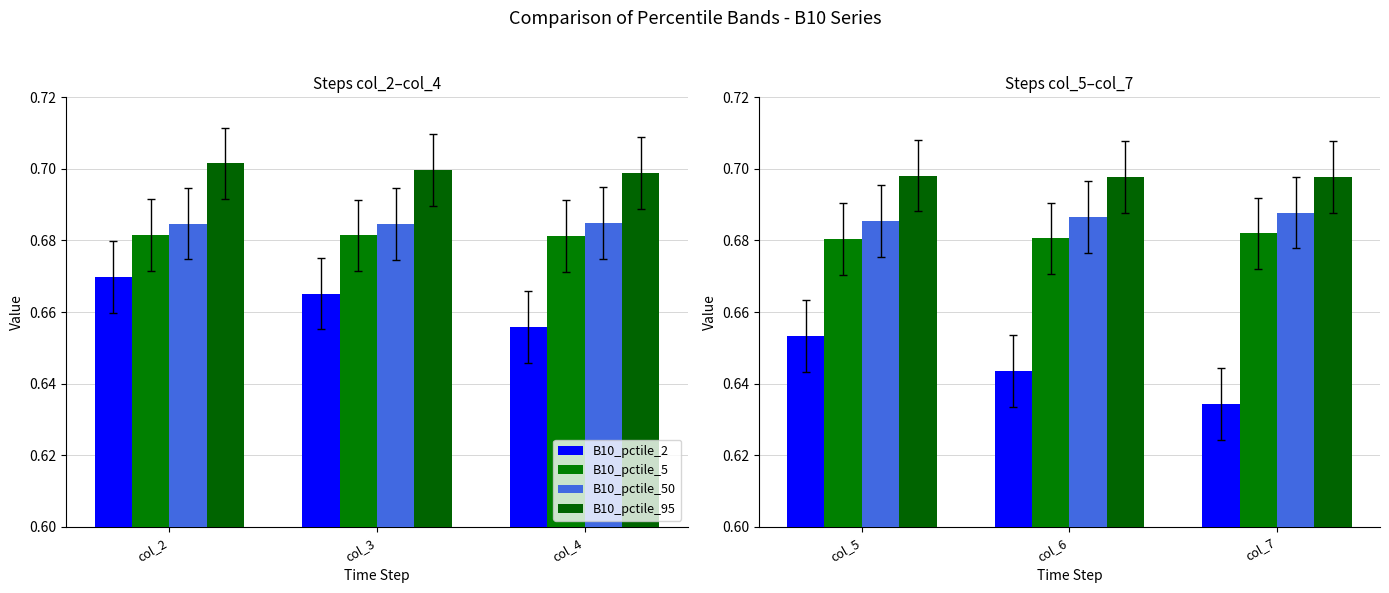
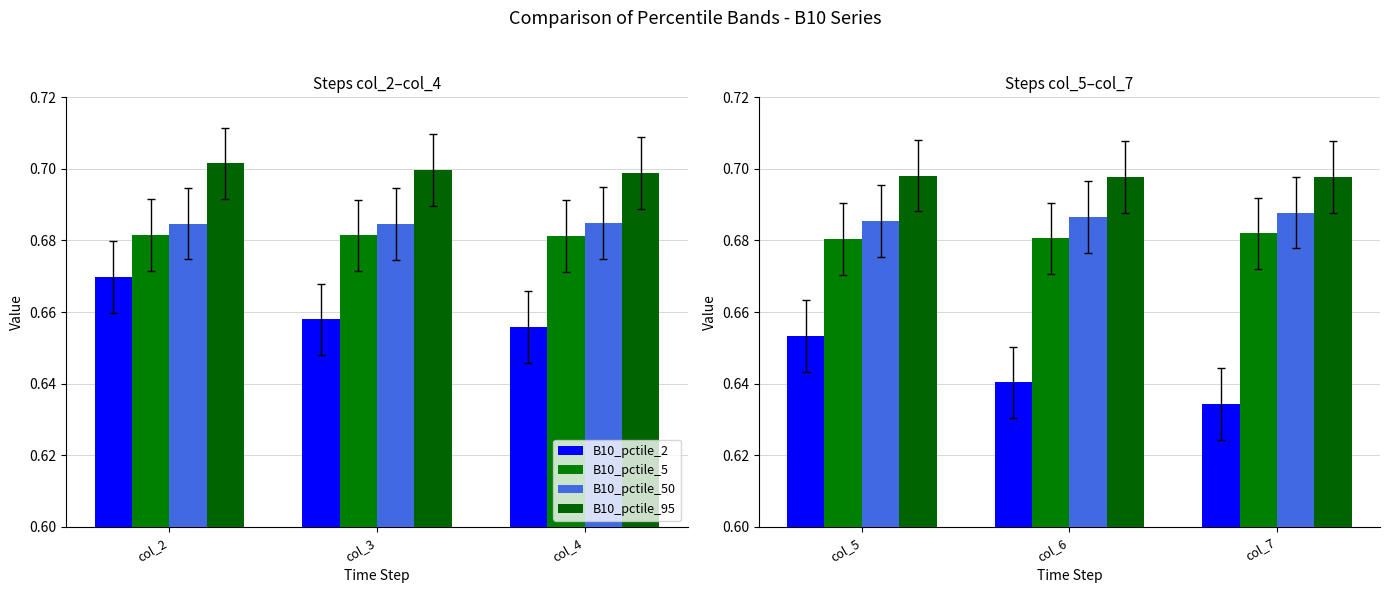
Steps col_2–col_4, B10_pctile_2, col_3: 0.665 -> 0.658
Steps col_5–col_7, B10_pctile_2, col_6: 0.644 -> 0.640
